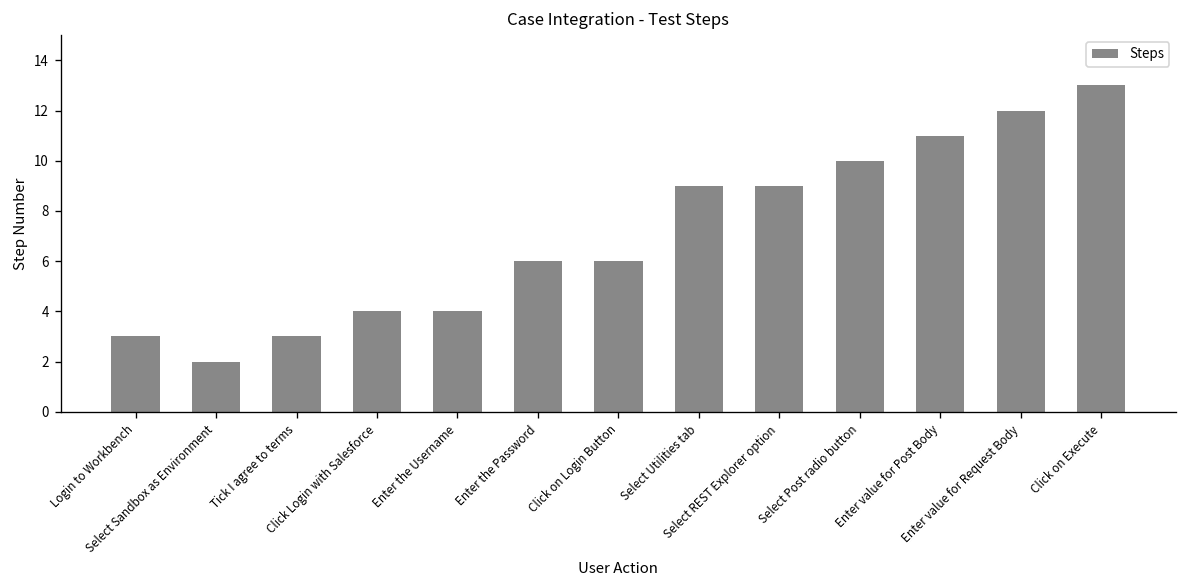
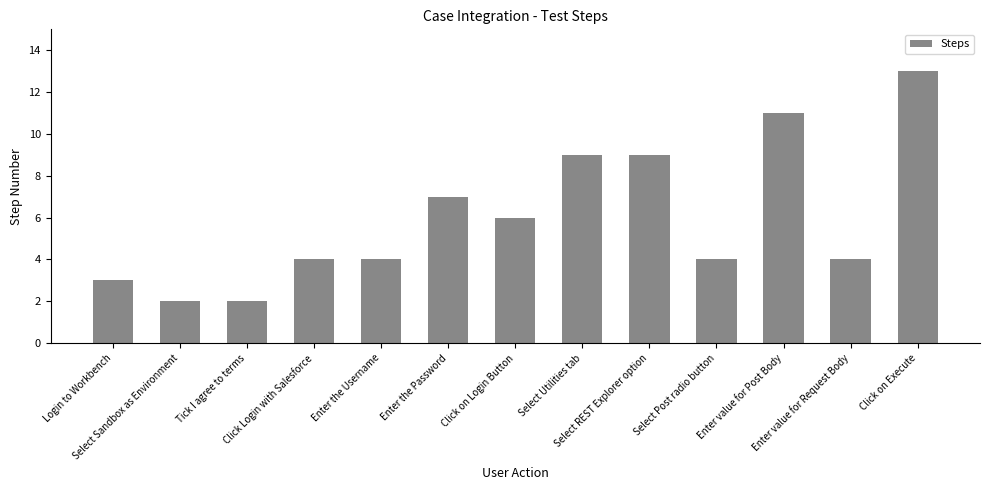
Tick I agree to terms: 3 -> 2
Enter the Password: 6 -> 7
Select Post radio button: 10 -> 4
Enter value for Request Body: 12 -> 4
